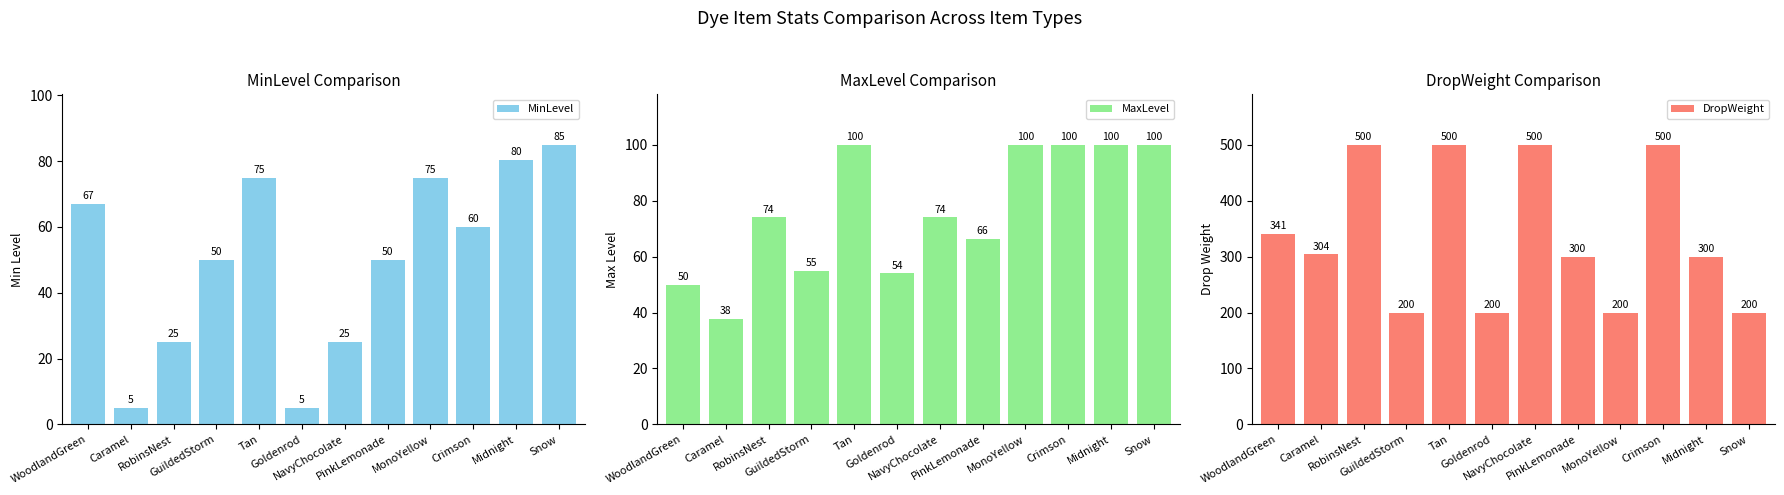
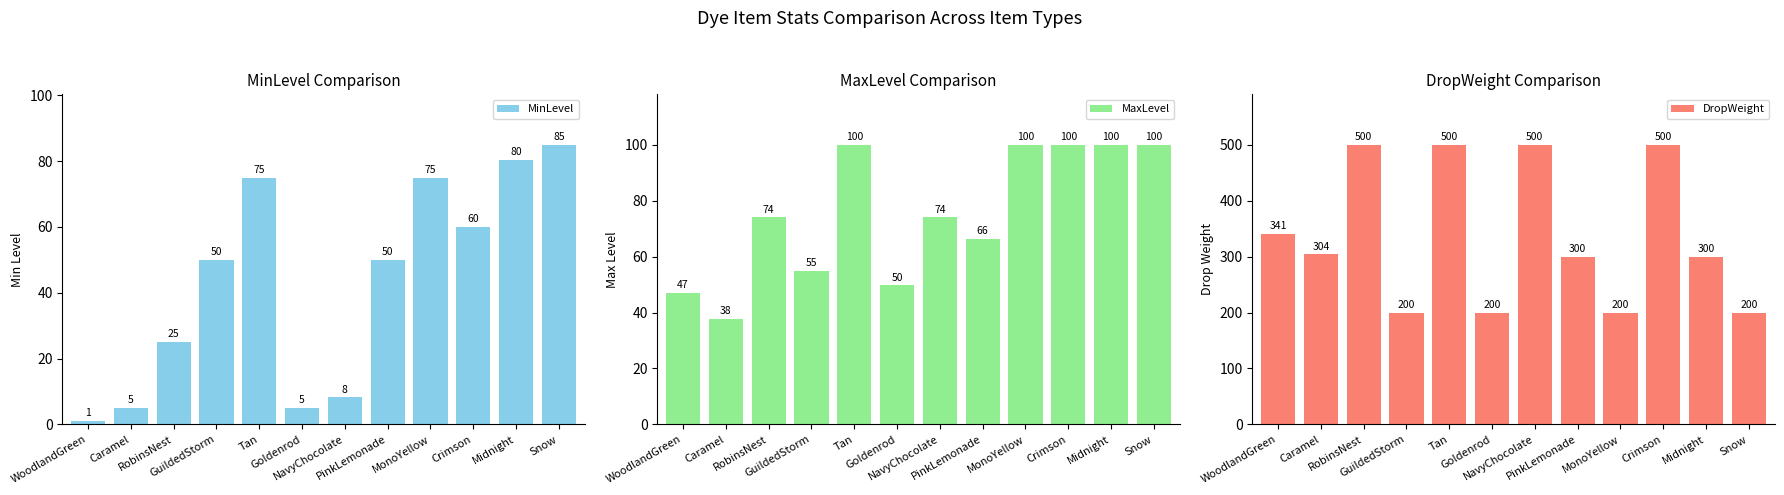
MinLevel Comparison, WoodlandGreen: 67 -> 1
MinLevel Comparison, NavyChocolate: 25 -> 8
MaxLevel Comparison, WoodlandGreen: 50 -> 47
MaxLevel Comparison, Goldenrod: 54 -> 50
